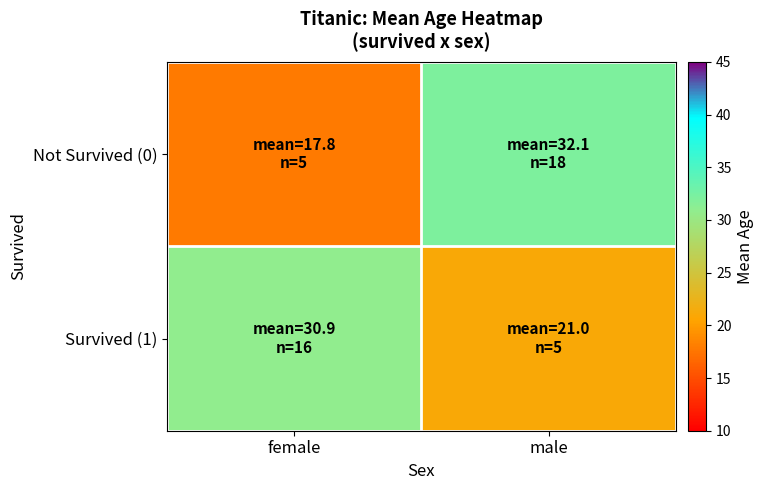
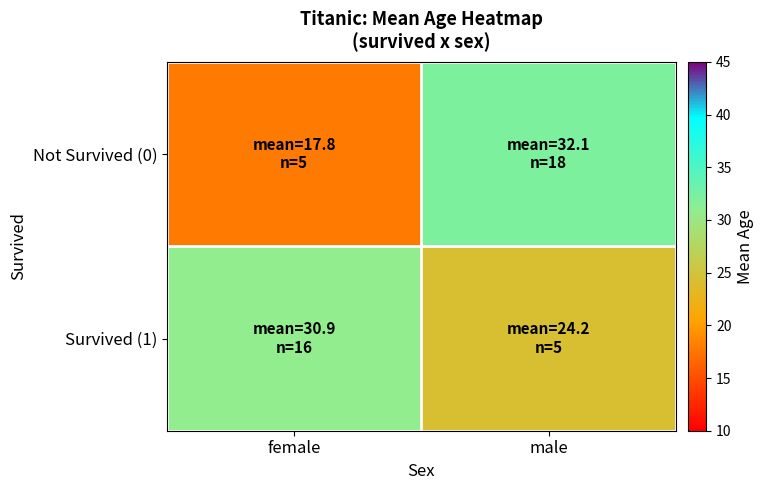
Survived (1), male: 21.0 -> 24.2
